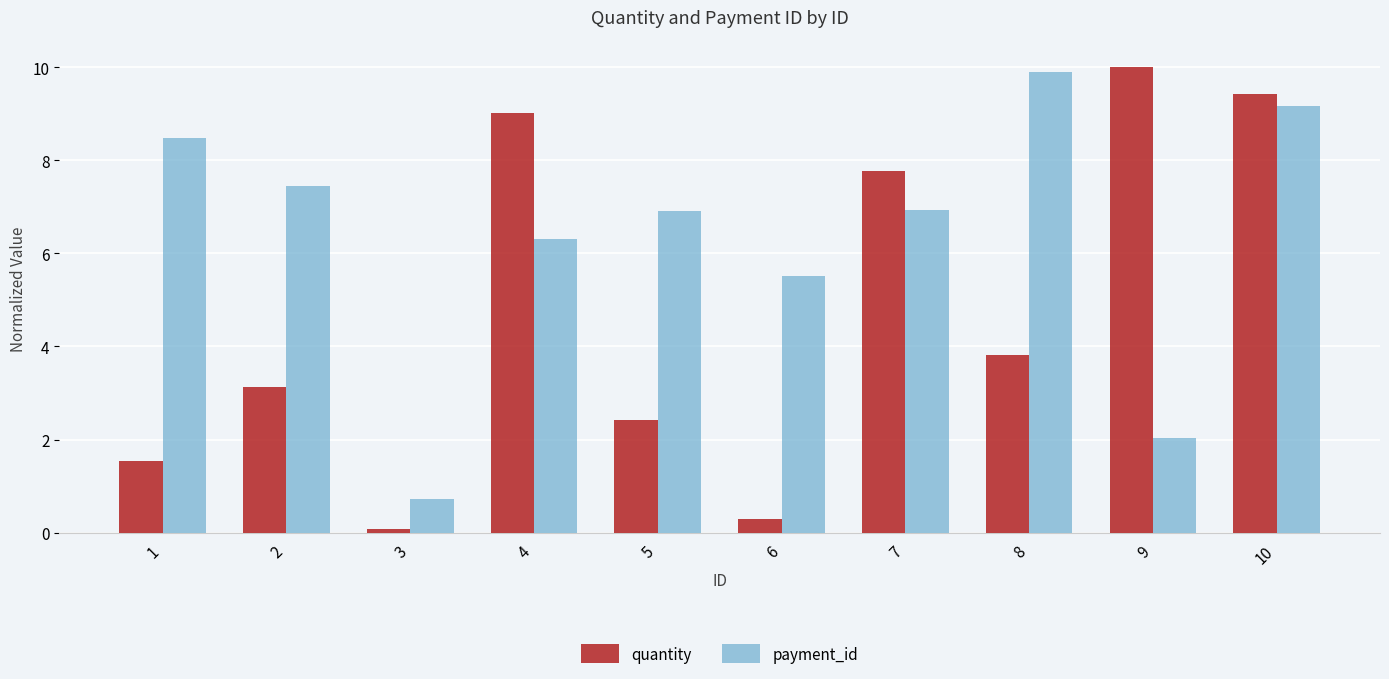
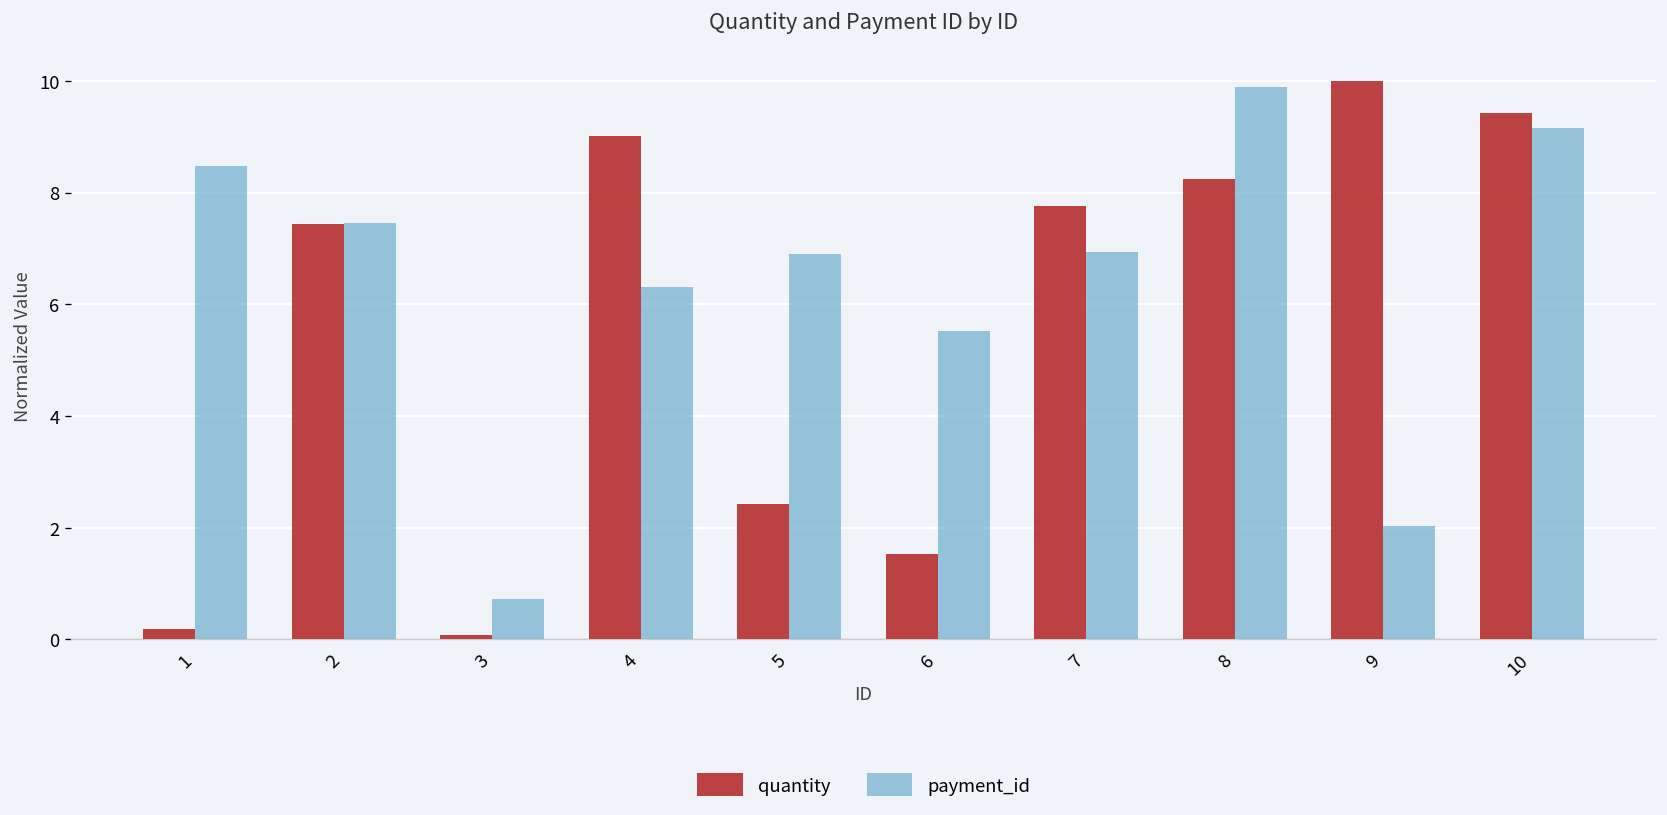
quantity, 1: 1.5 -> 0.2
quantity, 2: 3.1 -> 7.4
quantity, 6: 0.3 -> 1.5
quantity, 8: 3.8 -> 8.2
